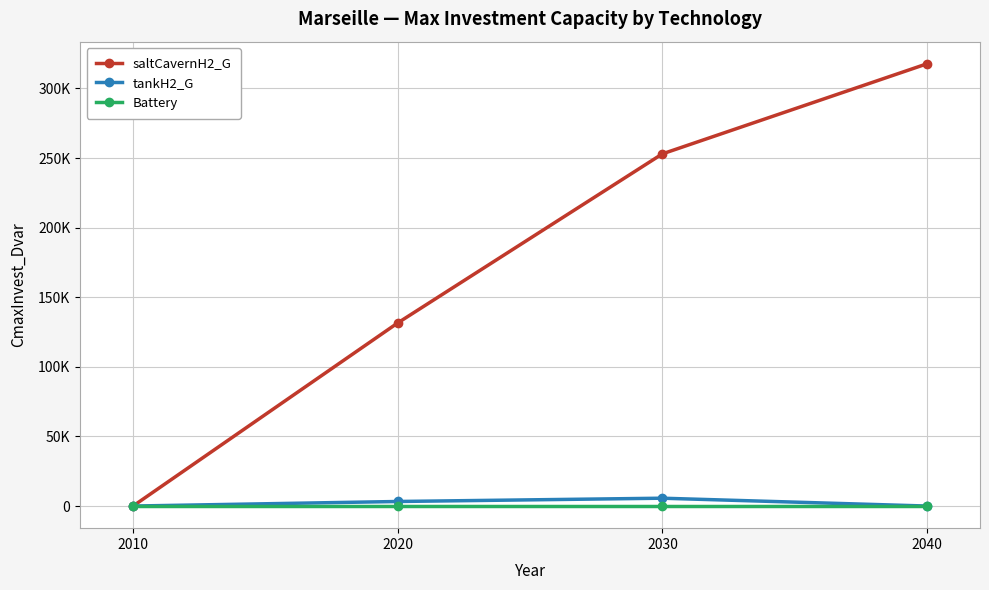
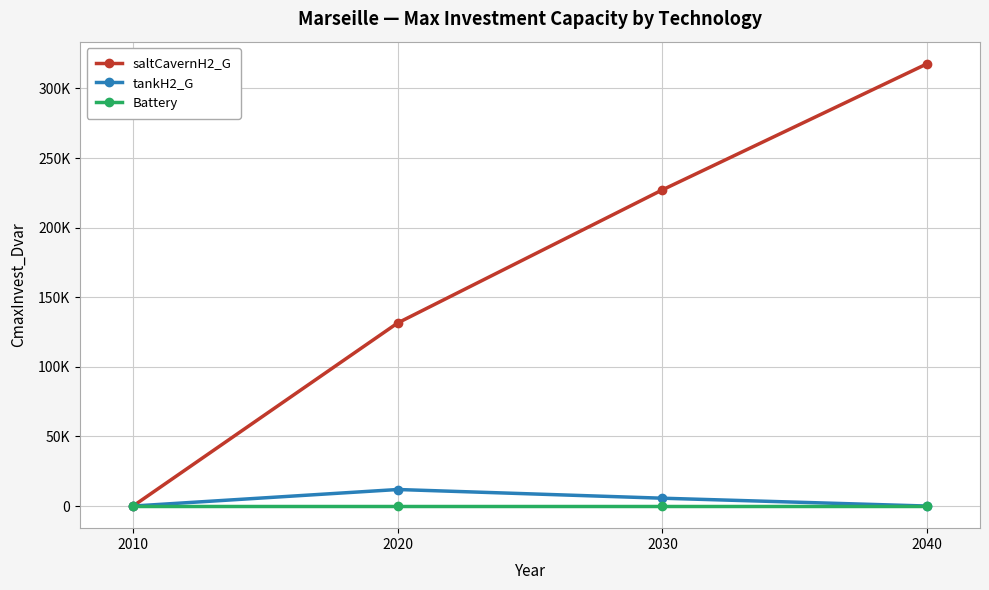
tankH2_G, 2020: 3000 -> 12000
saltCavernH2_G, 2030: 253000 -> 227000
